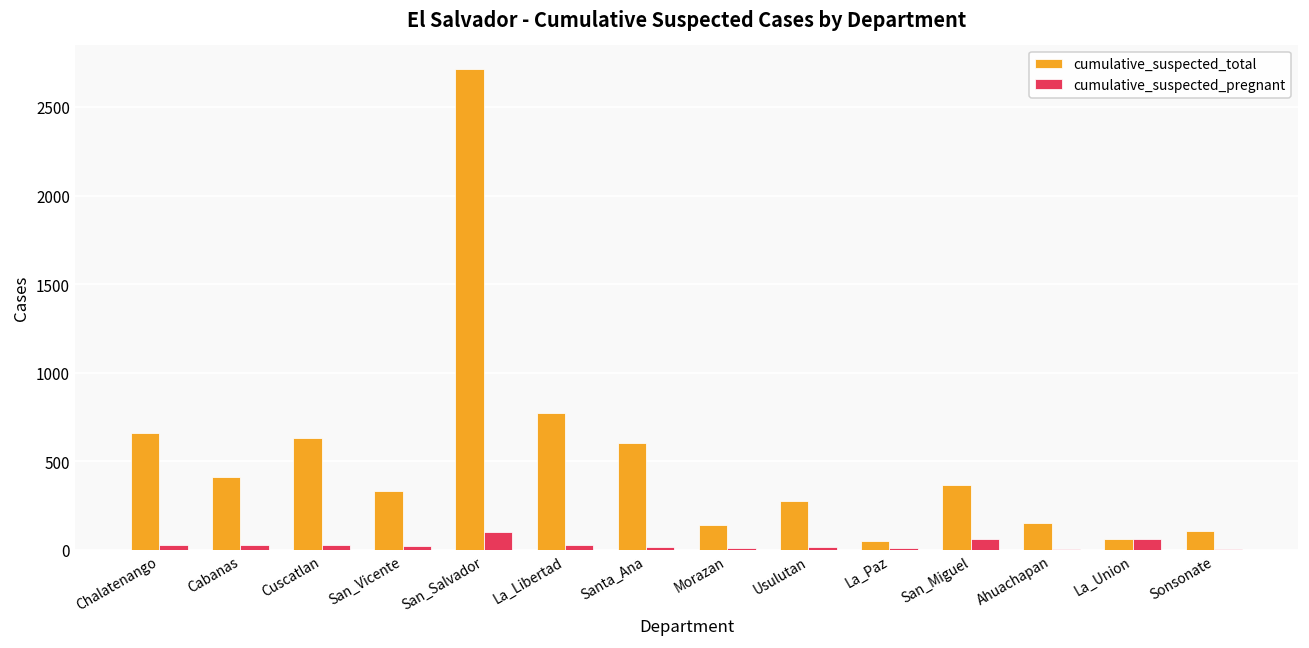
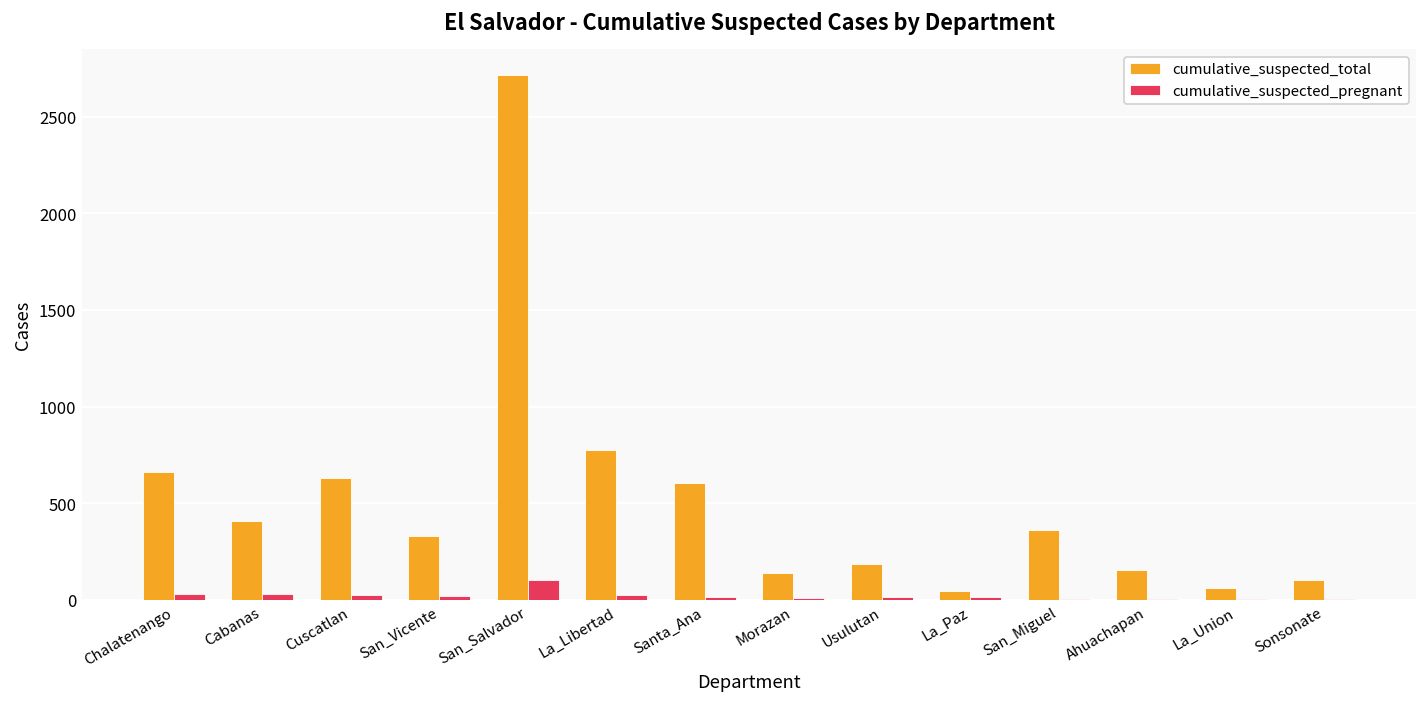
cumulative_suspected_total, Usulutan: 270 -> 190
cumulative_suspected_pregnant, San_Miguel: 60 -> 0
cumulative_suspected_pregnant, La_Union: 60 -> 10
